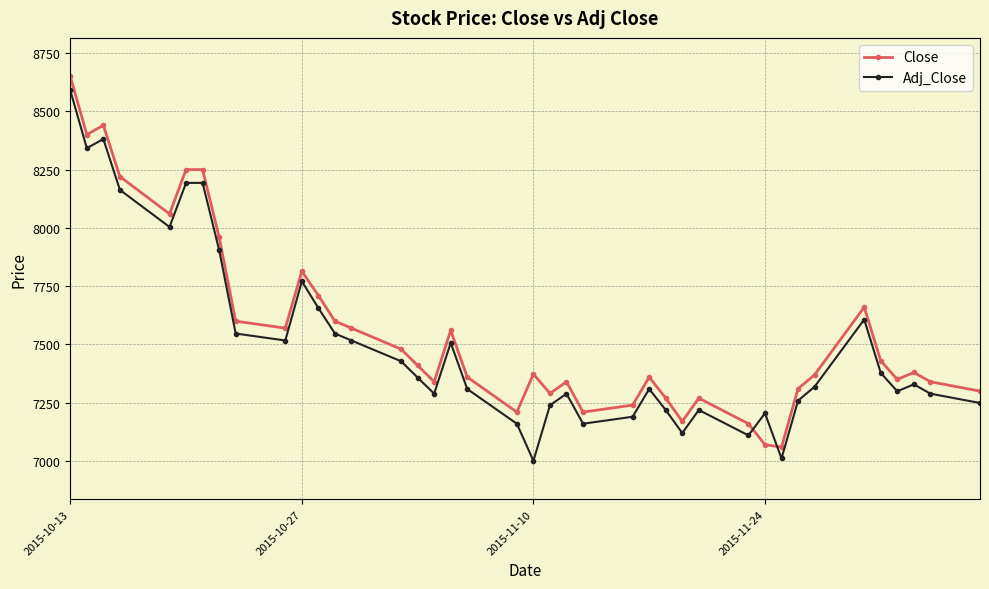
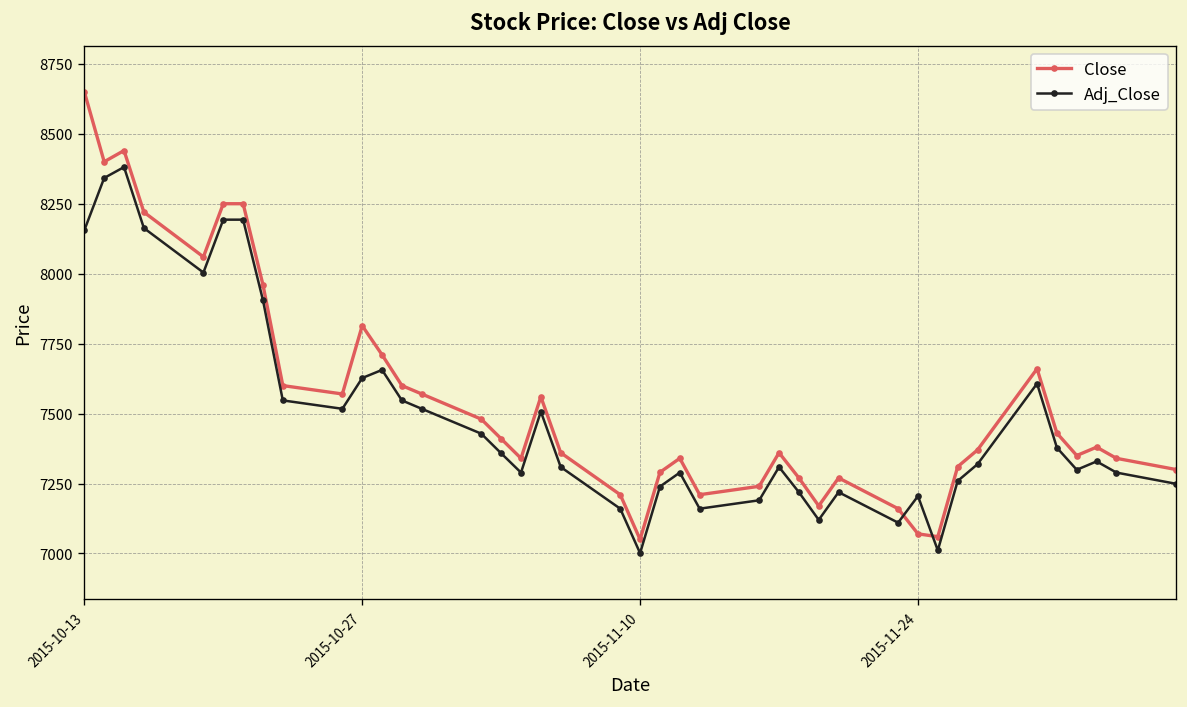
Adj_Close, 2015-10-13: 8590 -> 8160
Adj_Close, 2015-10-27: 7770 -> 7630
Close, 2015-11-10: 7370 -> 7050
